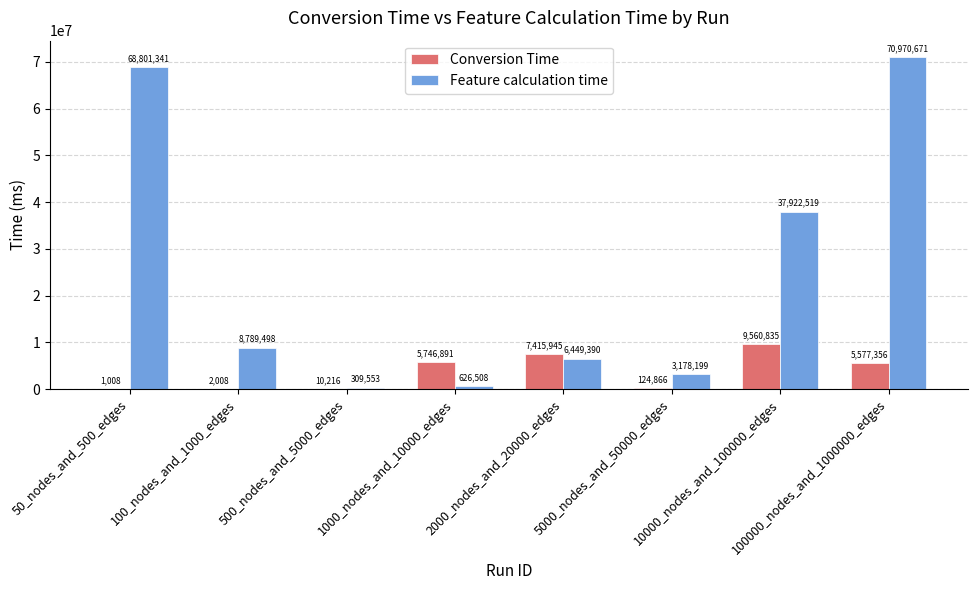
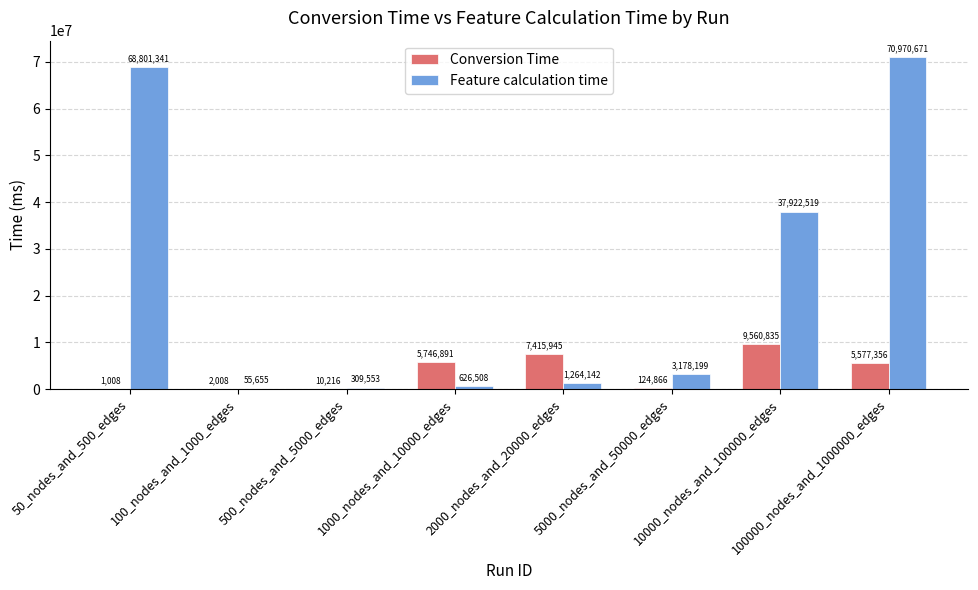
Feature calculation time, 100_nodes_and_1000_edges: 8,789,498 -> 55,655
Feature calculation time, 2000_nodes_and_20000_edges: 6,449,390 -> 1,264,142
